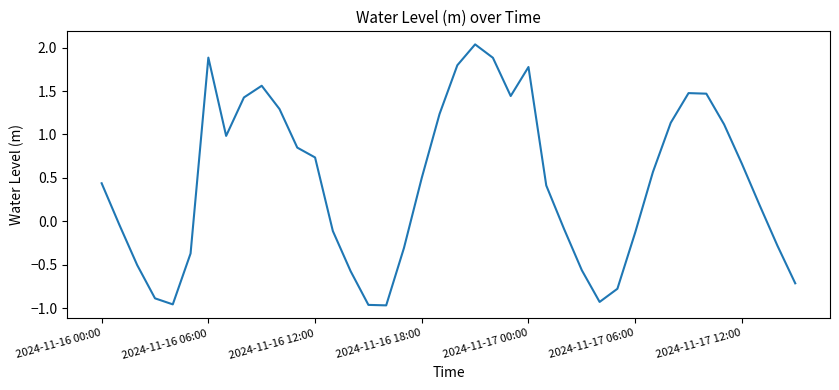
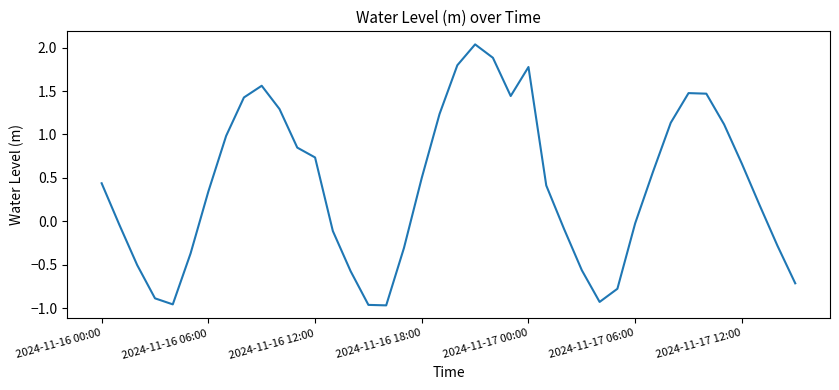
2024-11-16 06:00: 1.9 -> 0.3
2024-11-17 06:00: -0.1 -> 0.0
